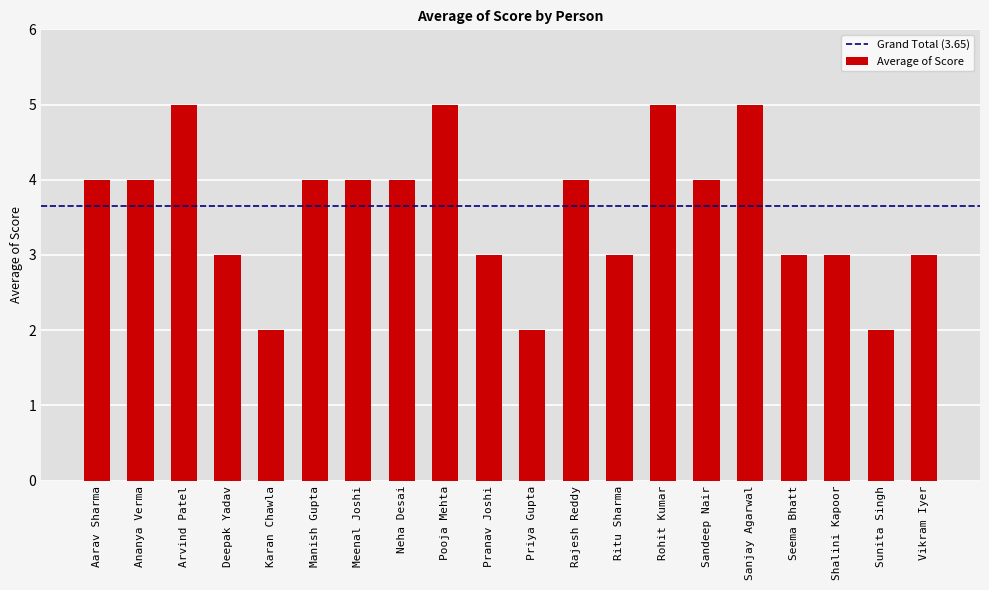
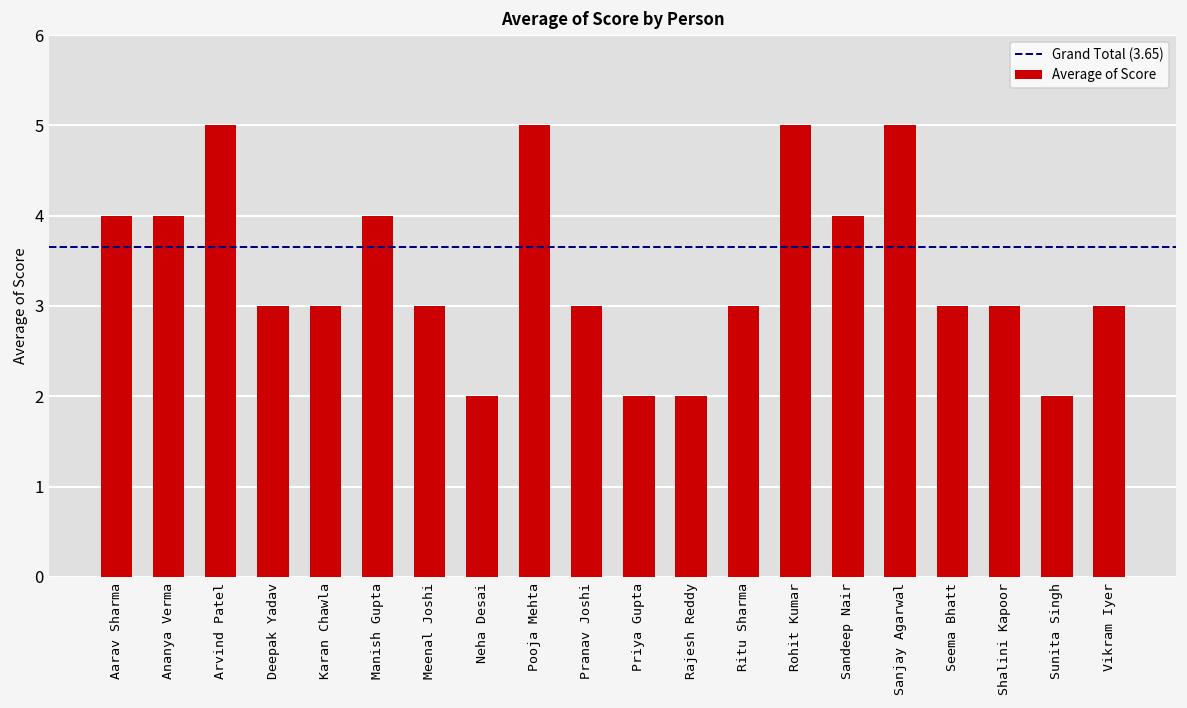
Karan Chawla: 2 -> 3
Meenal Joshi: 4 -> 3
Neha Desai: 4 -> 2
Rajesh Reddy: 4 -> 2
